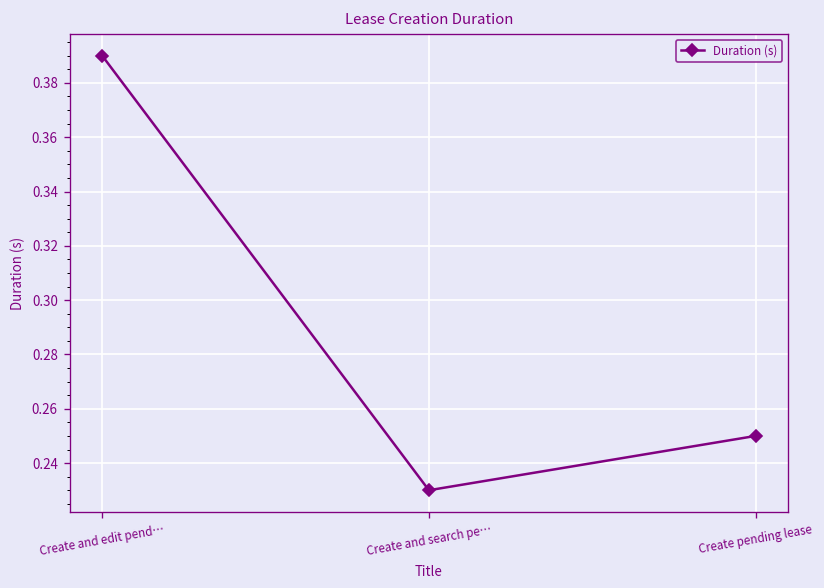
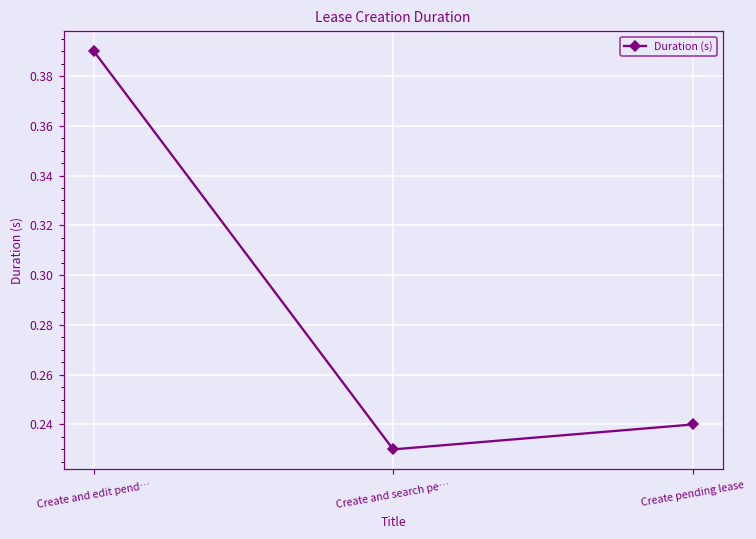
Create pending lease: 0.25 -> 0.24
